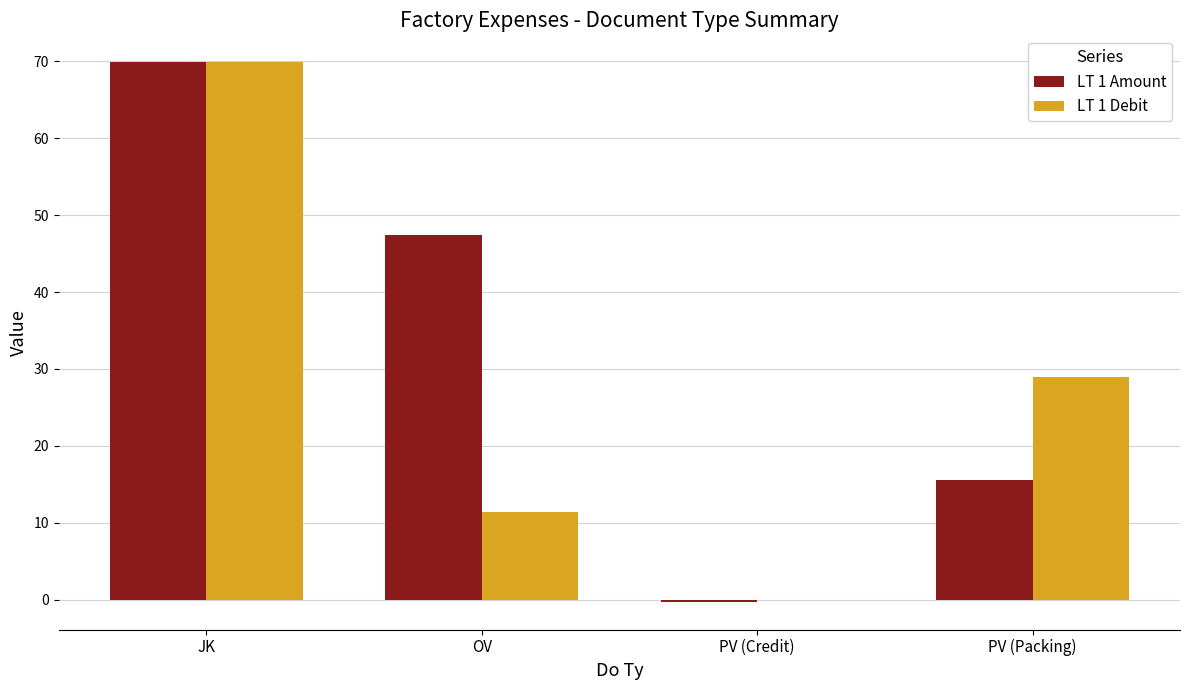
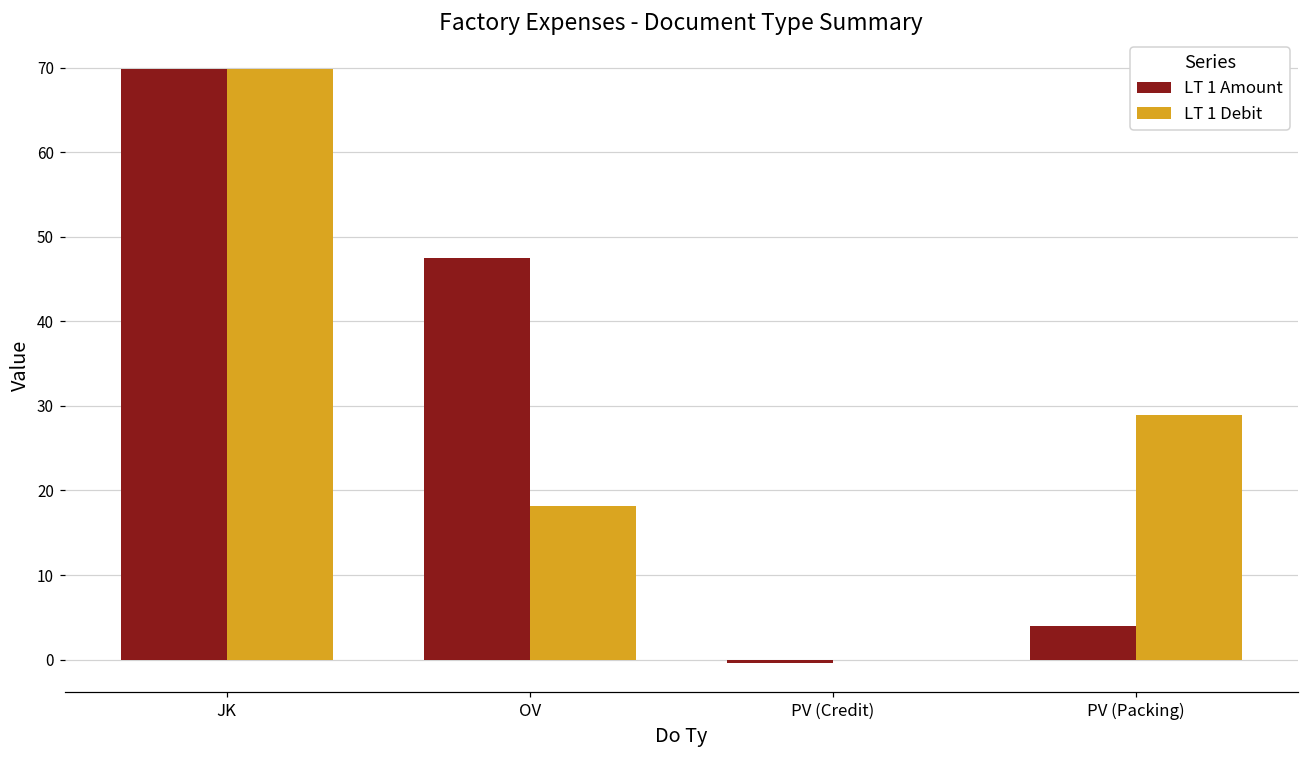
LT 1 Debit, OV: 11 -> 18
LT 1 Amount, PV (Packing): 16 -> 4
